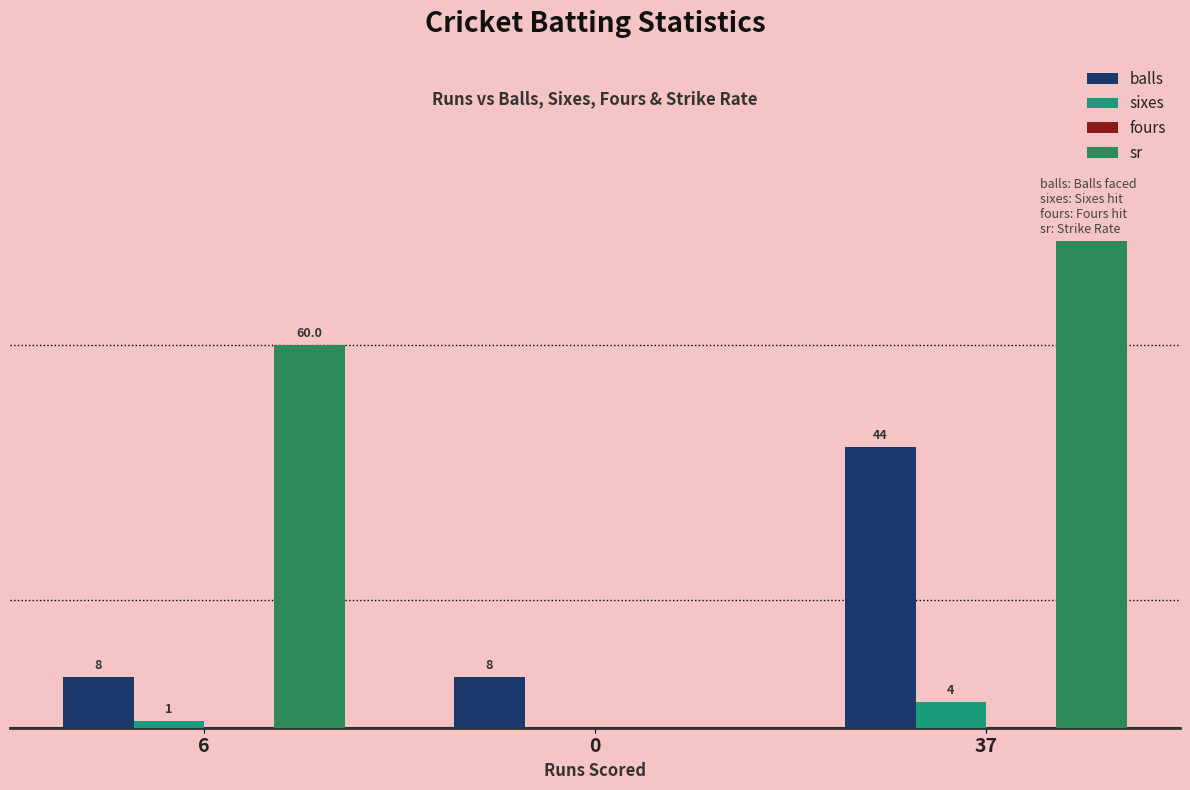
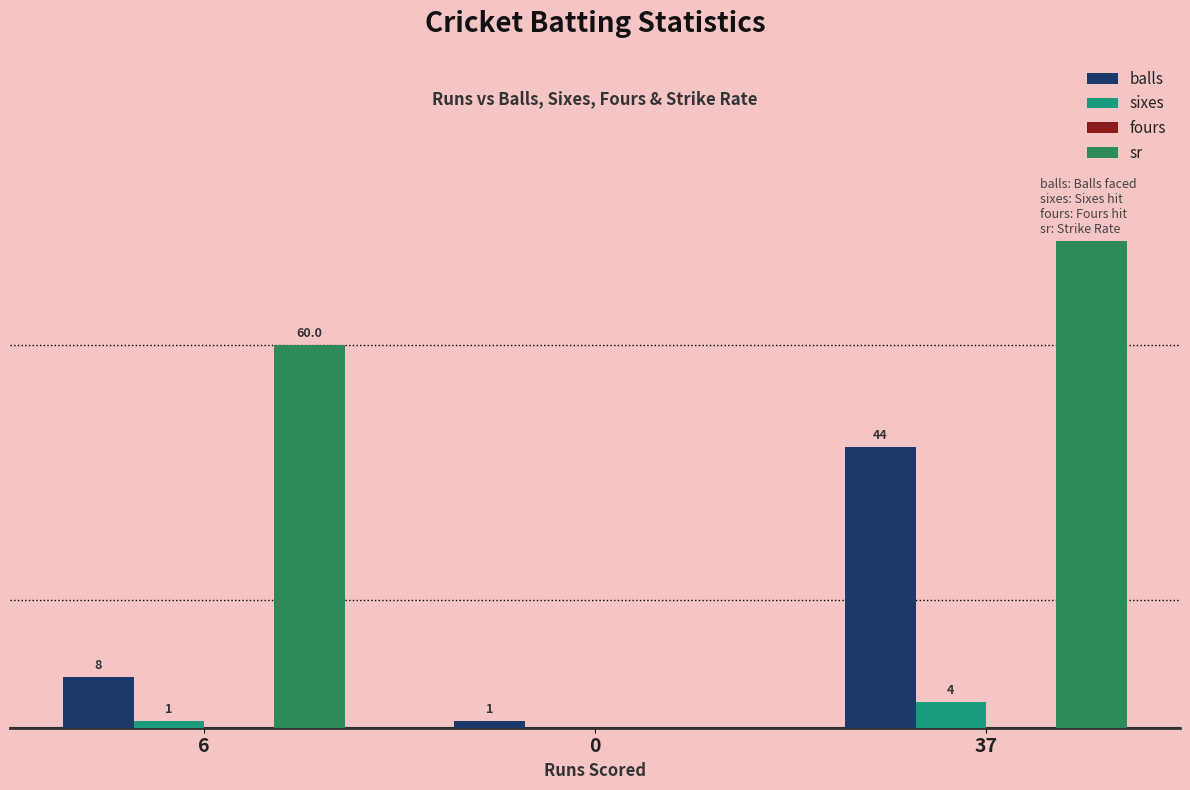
balls, 0: 8 -> 1
